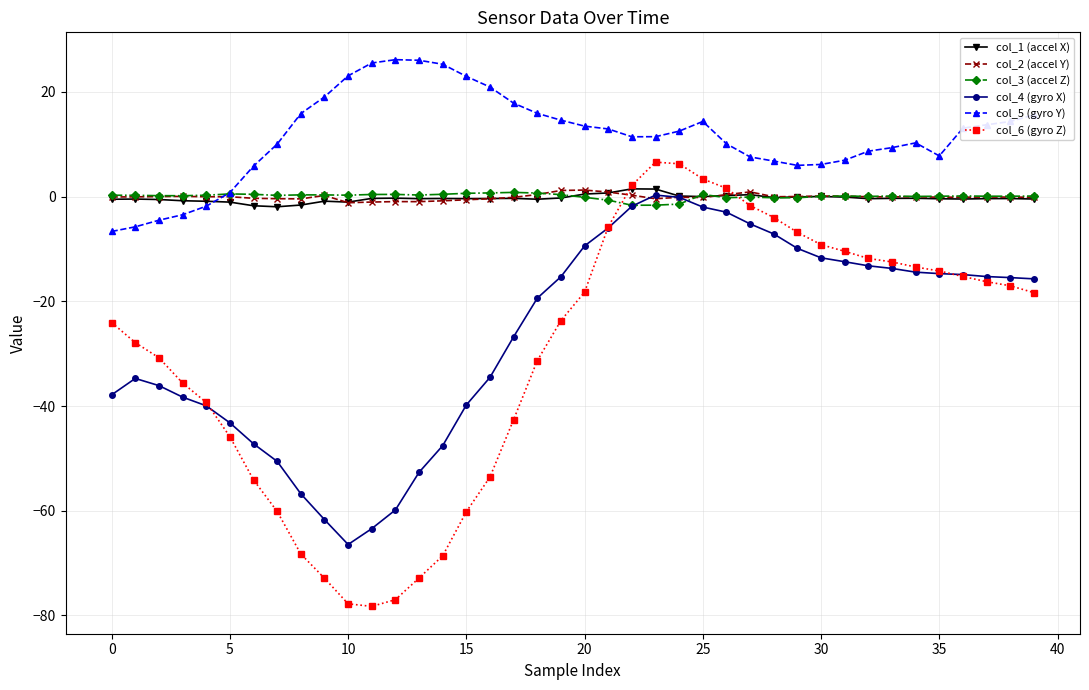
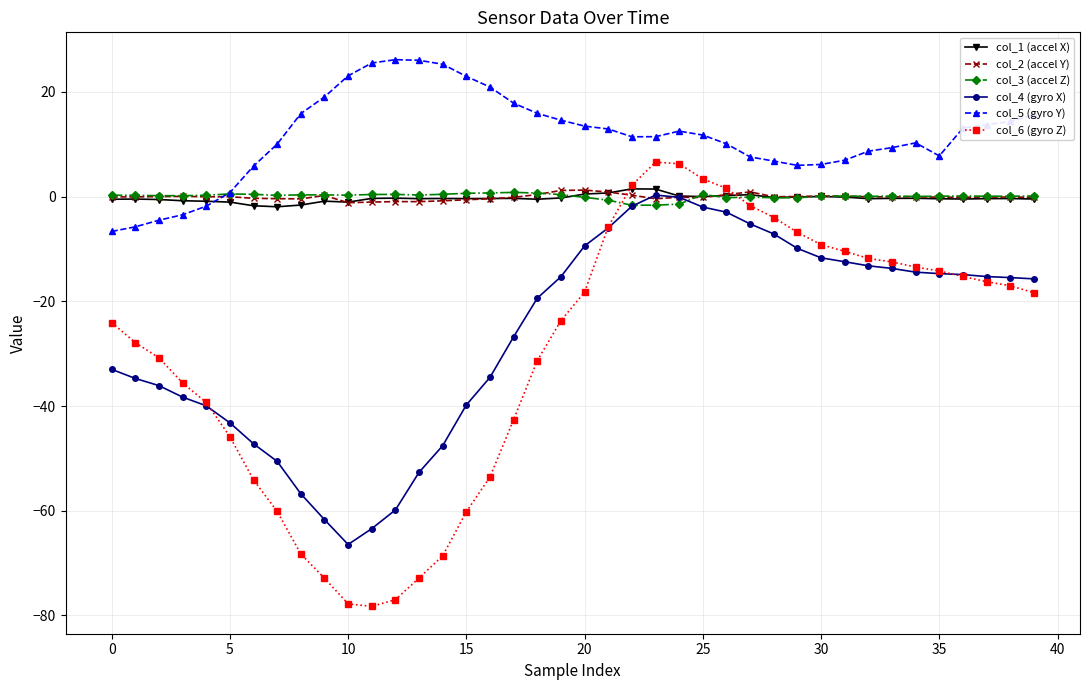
col_4 (gyro X), 0: -38 -> -33
col_5 (gyro Y), 25: 14 -> 12
